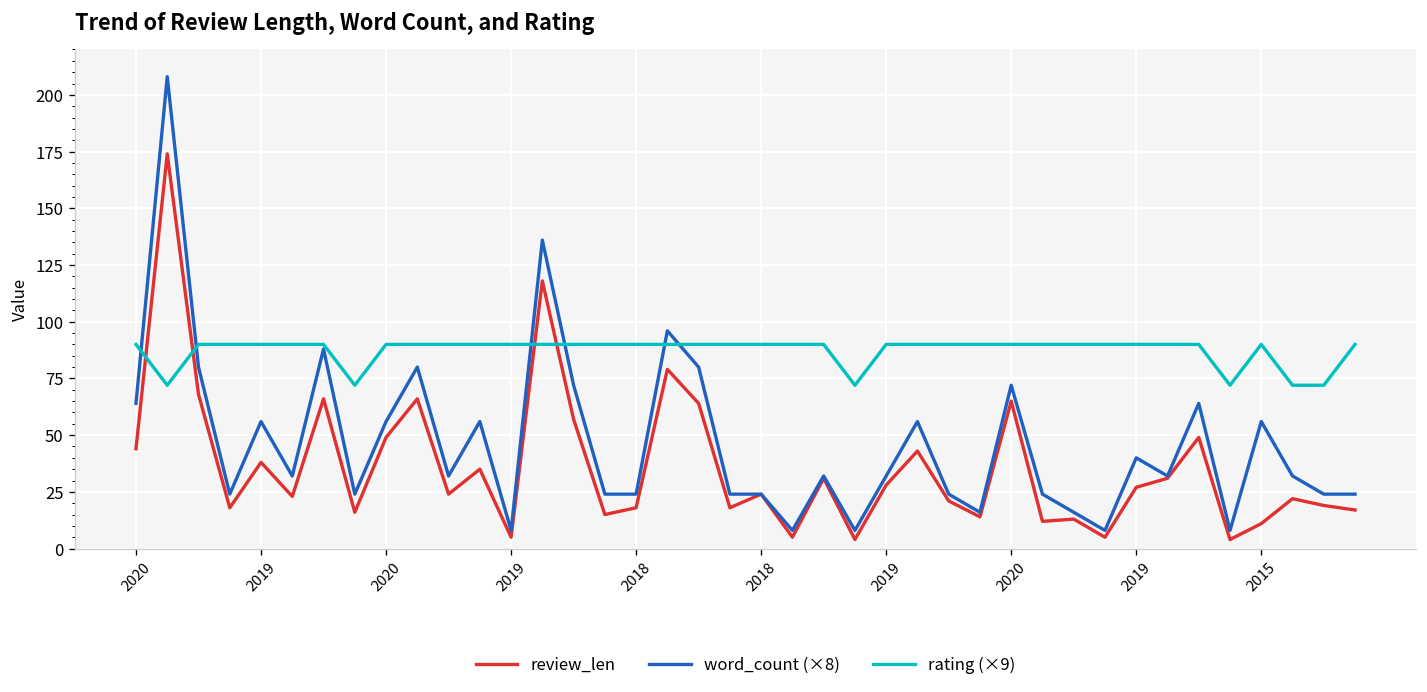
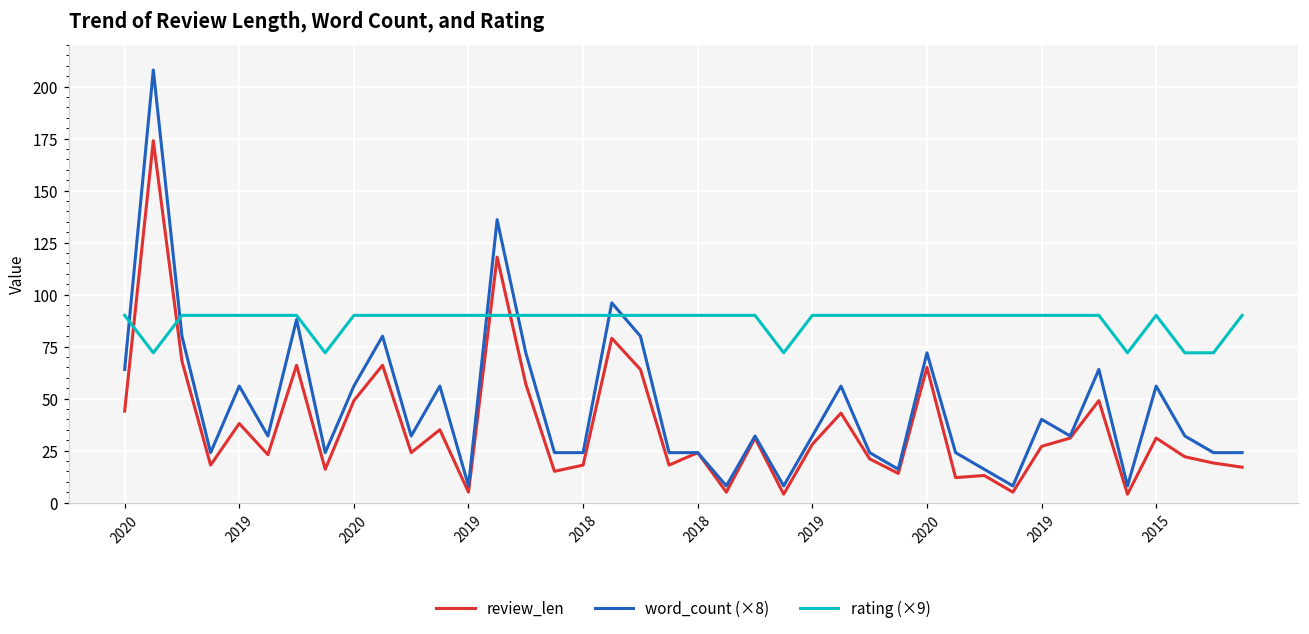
review_len, 2015: 11 -> 31
